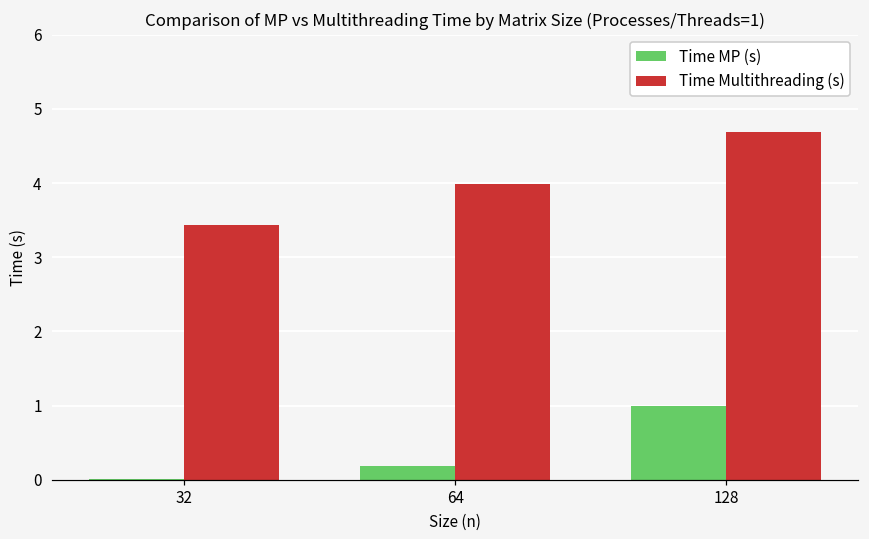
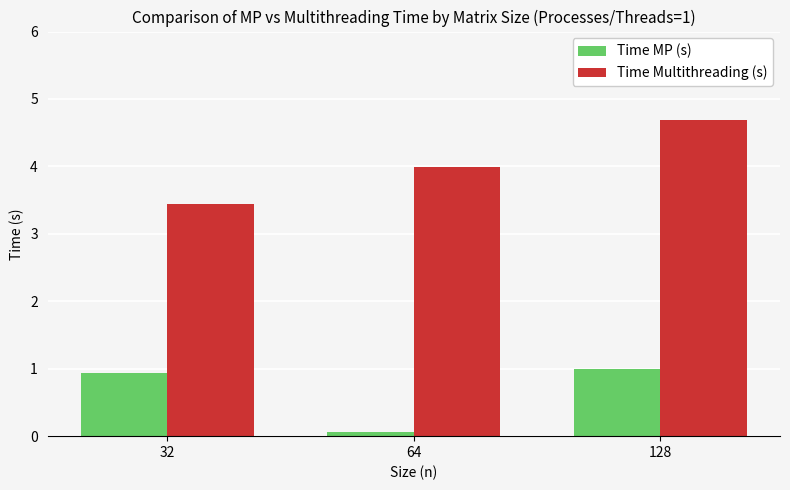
Time MP (s), 32: 0.0 -> 0.9
Time MP (s), 64: 0.2 -> 0.1
